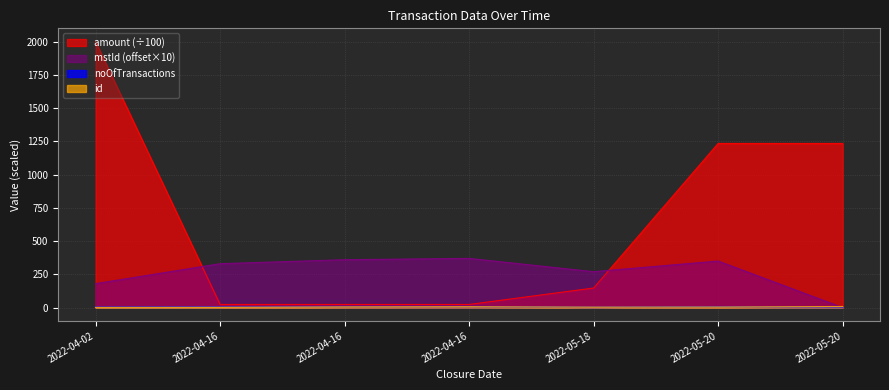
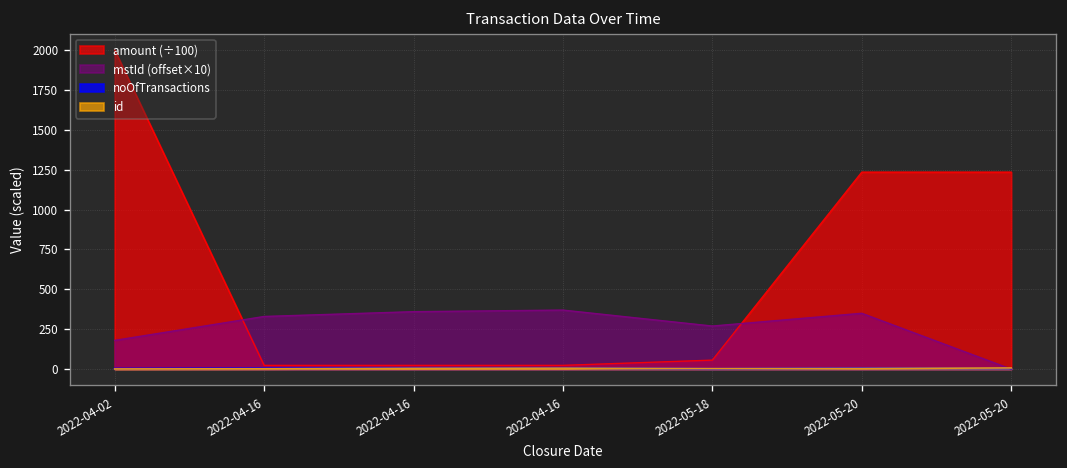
amount (÷100), 2022-05-18: 150 -> 60
